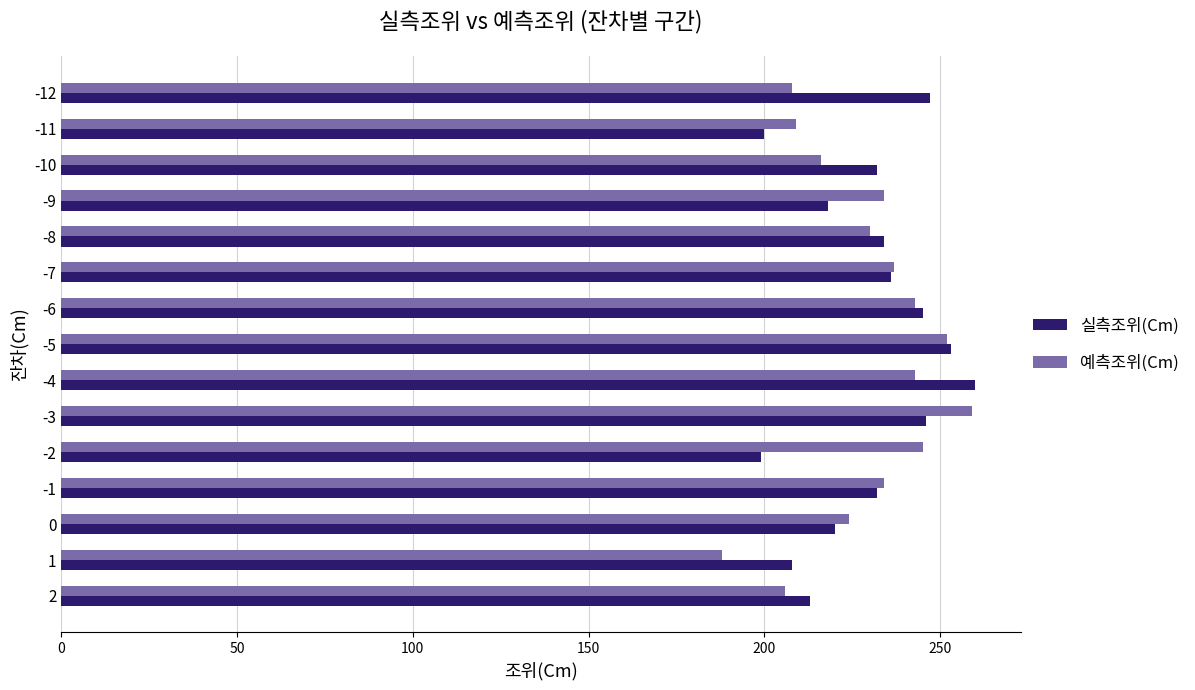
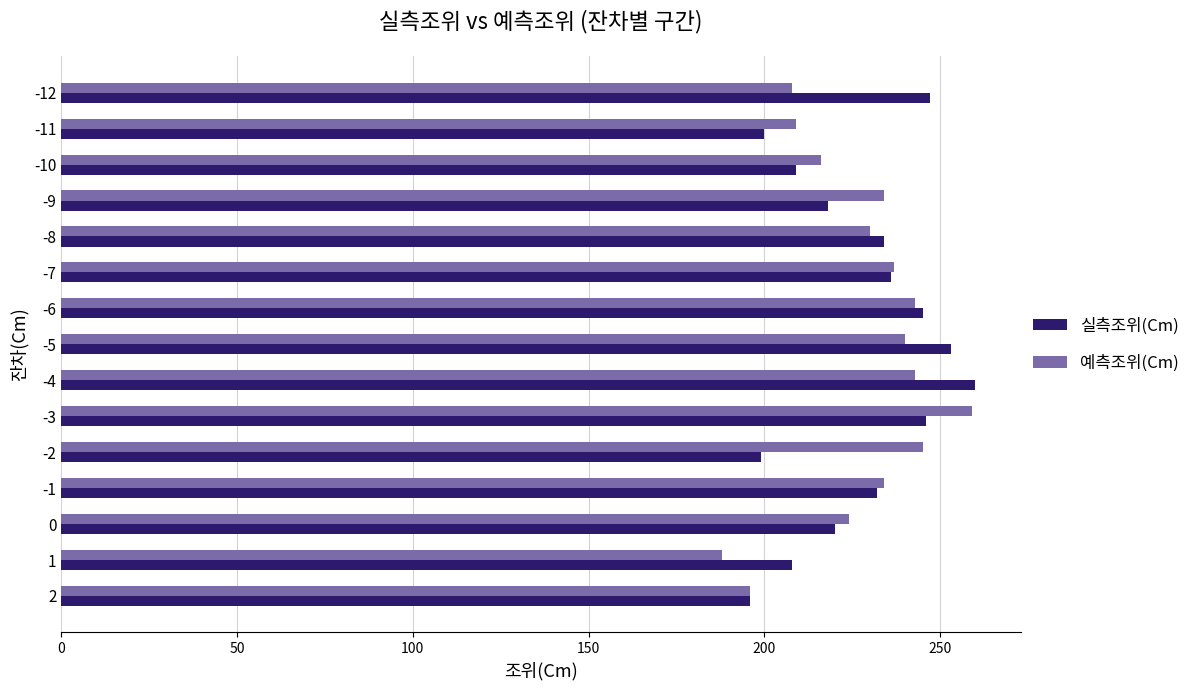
실측조위(Cm), -10: 232 -> 209
예측조위(Cm), -5: 252 -> 240
예측조위(Cm), 2: 206 -> 196
실측조위(Cm), 2: 213 -> 196
